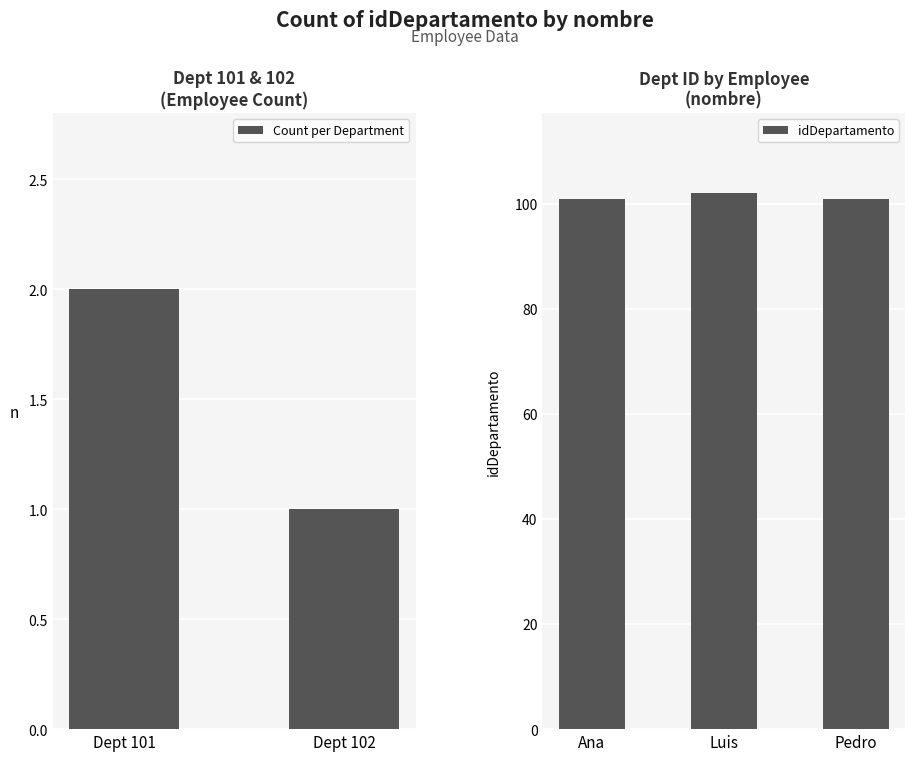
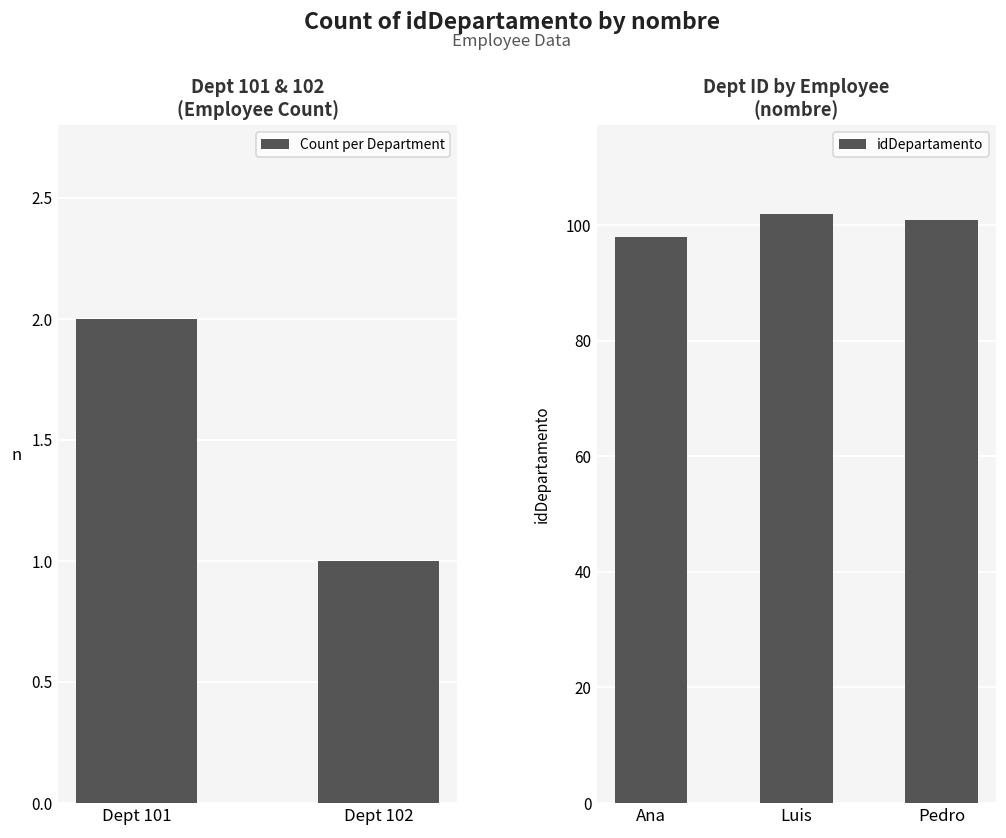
Dept ID by Employee (nombre), Ana: 101 -> 98
